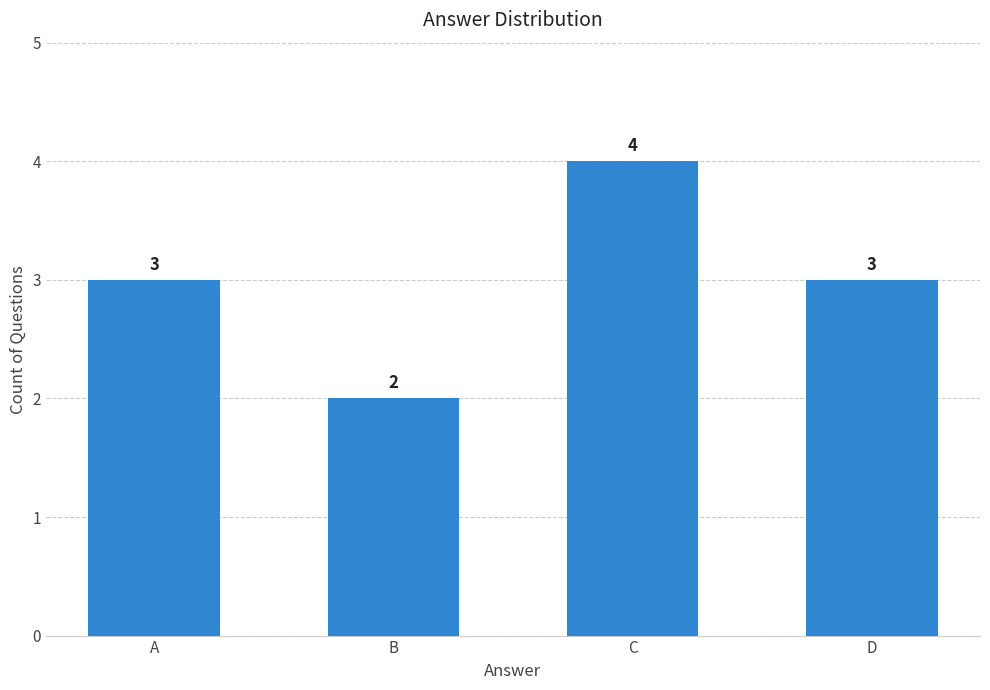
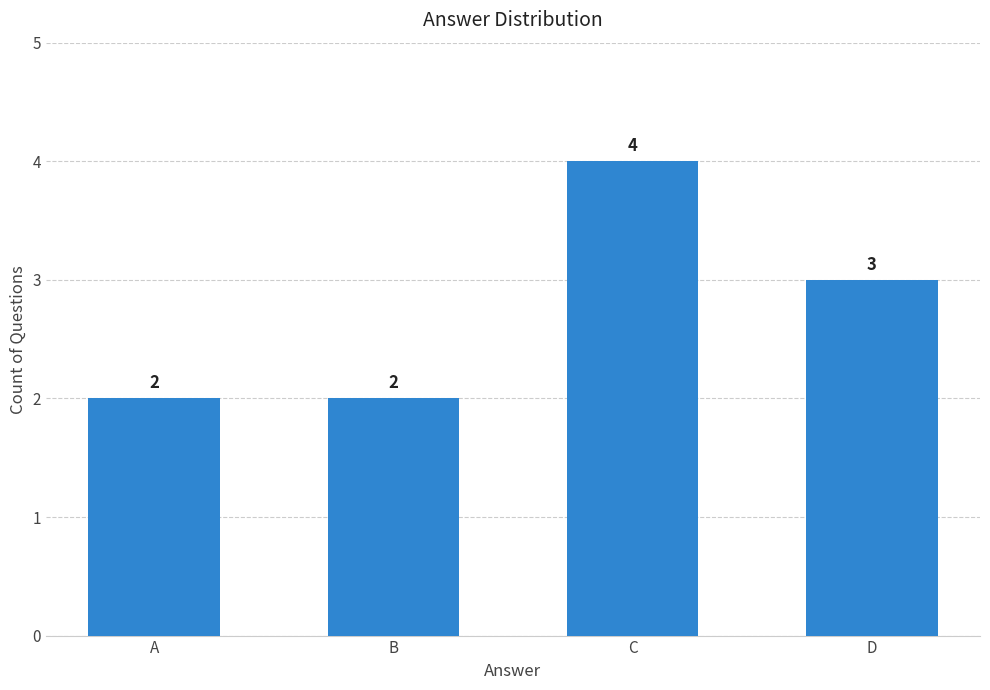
A: 3 -> 2
